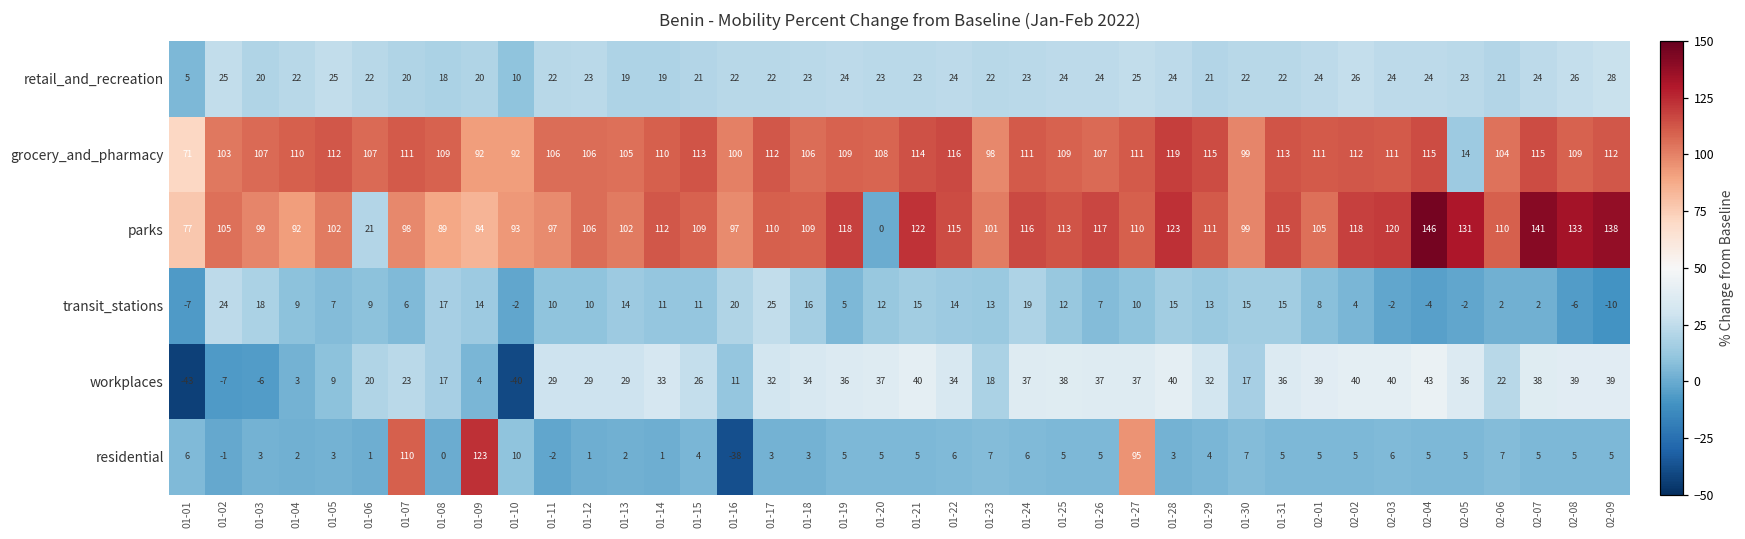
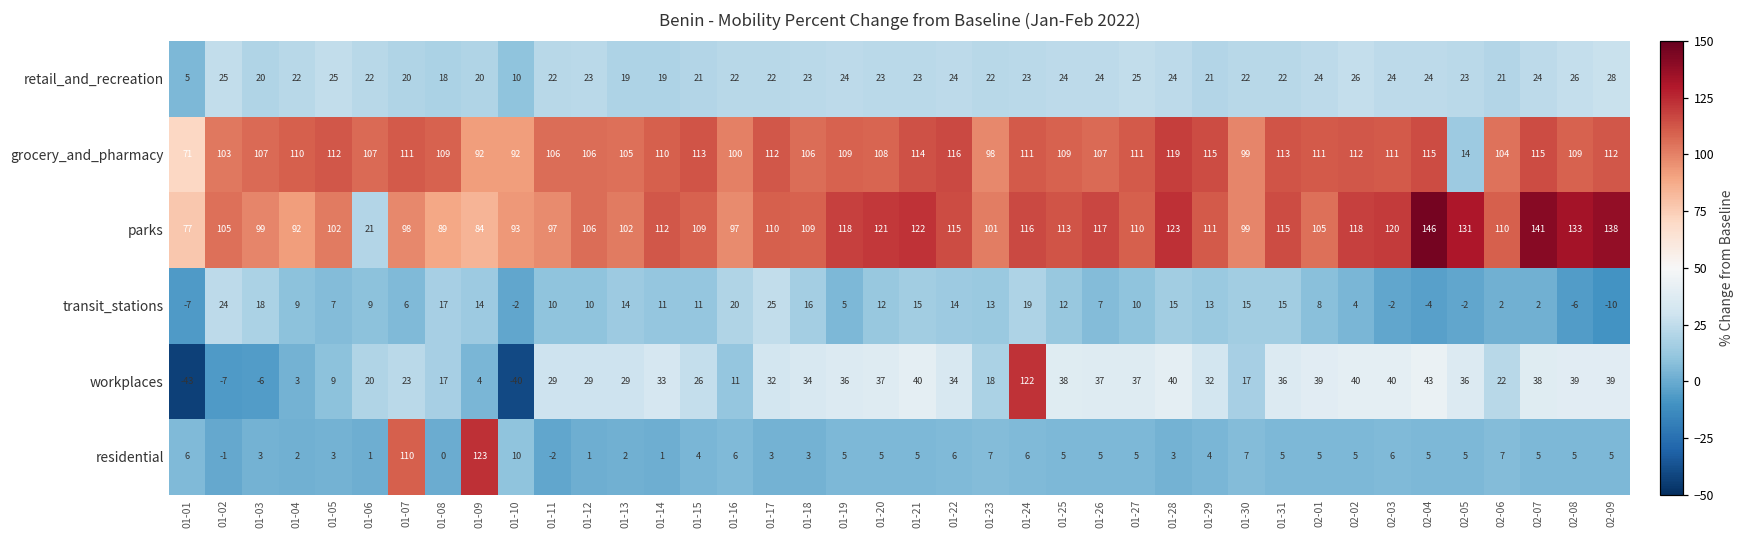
parks, 01-20: 0 -> 121
workplaces, 01-24: 37 -> 122
residential, 01-16: -38 -> 6
residential, 01-27: 95 -> 5
